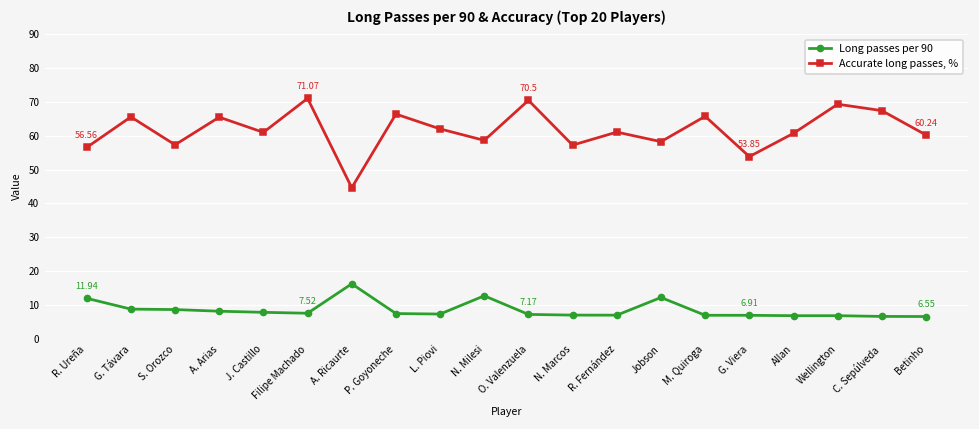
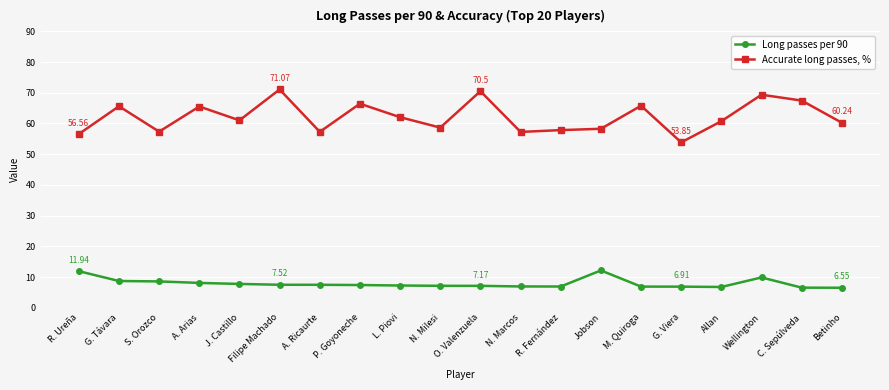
Long passes per 90, A. Ricaurte: 16 -> 8
Accurate long passes, %, A. Ricaurte: 45 -> 57
Long passes per 90, N. Milesi: 13 -> 7
Accurate long passes, %, R. Fernández: 61 -> 58
Long passes per 90, Wellington: 7 -> 10
